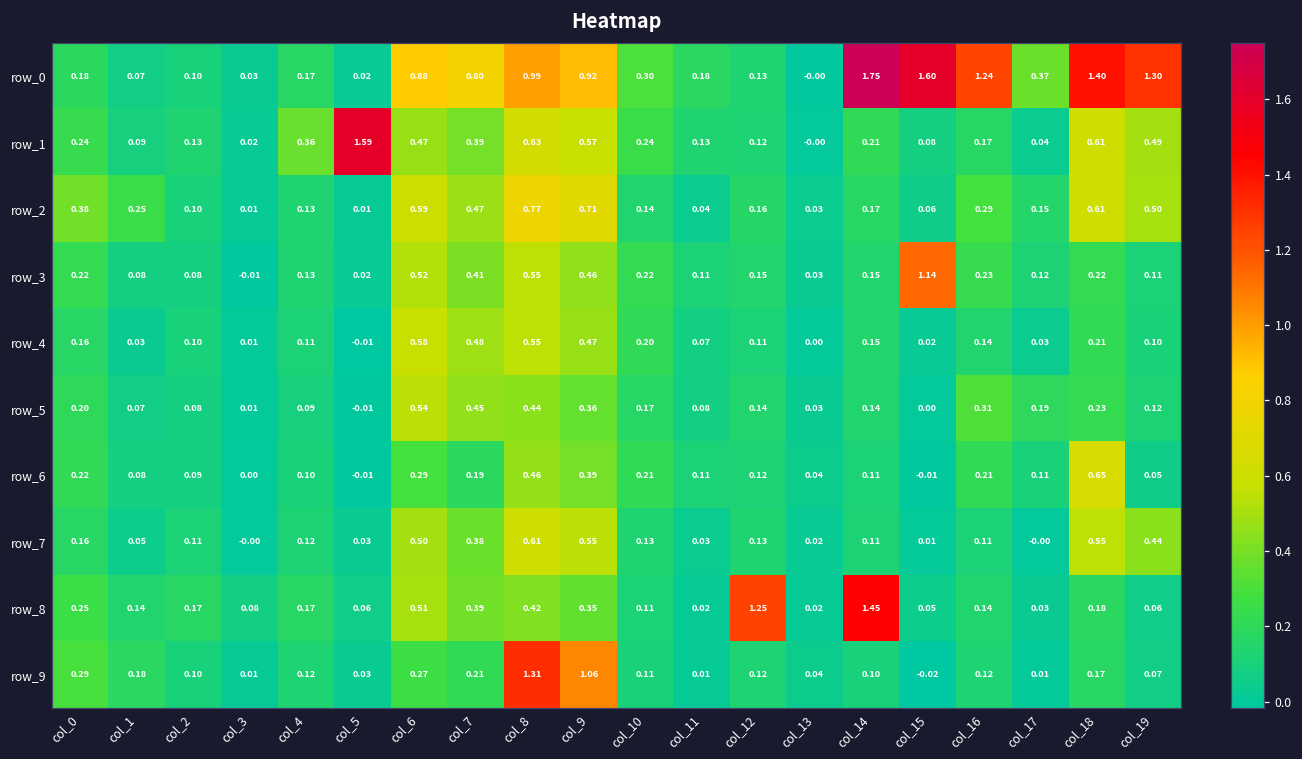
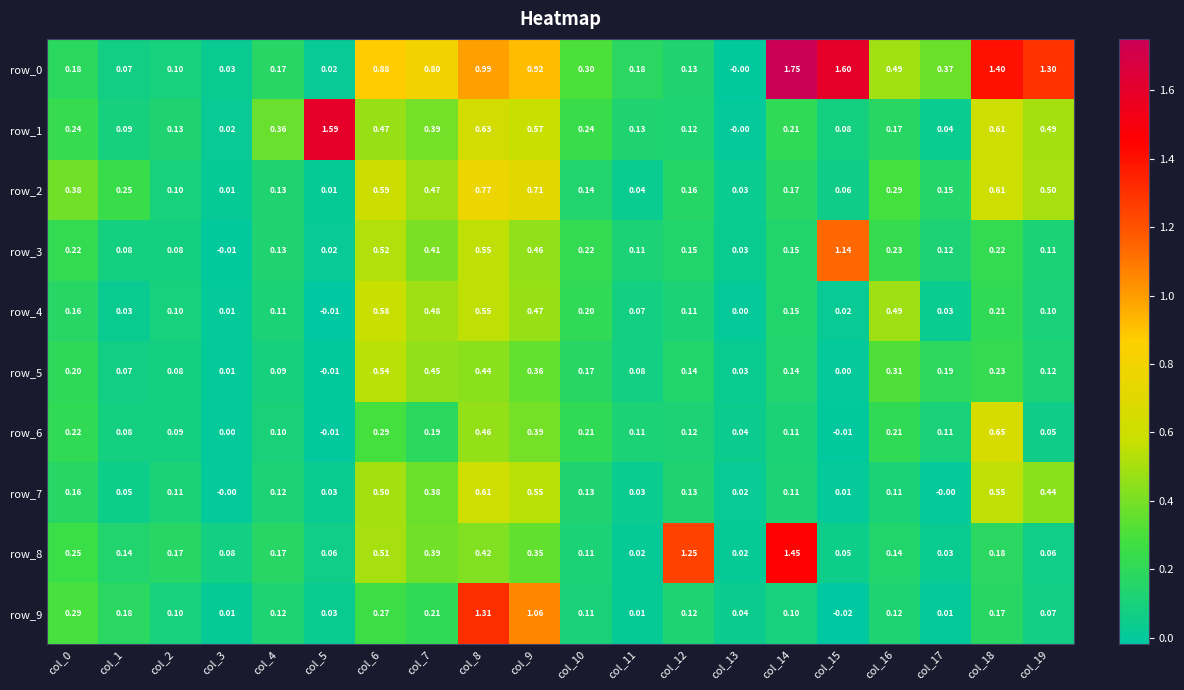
row_0, col_16: 1.24 -> 0.49
row_4, col_16: 0.14 -> 0.49
